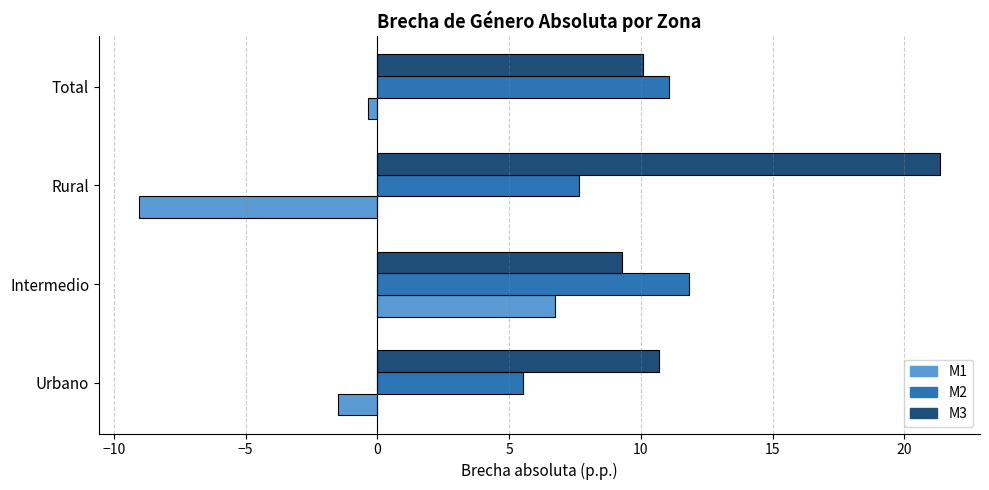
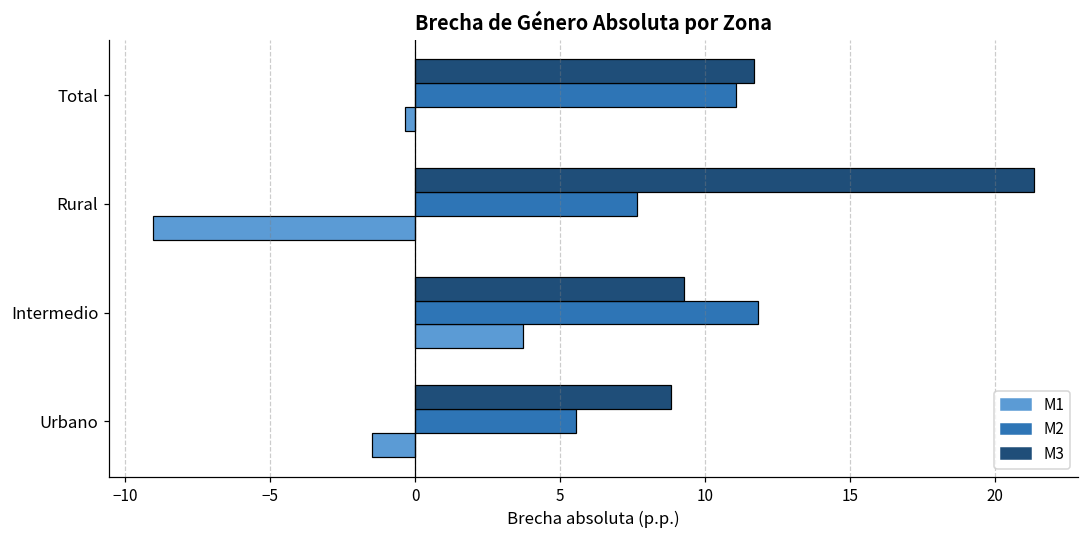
M3, Total: 10.1 -> 11.7
M1, Intermedio: 6.7 -> 3.7
M3, Urbano: 10.7 -> 8.8
